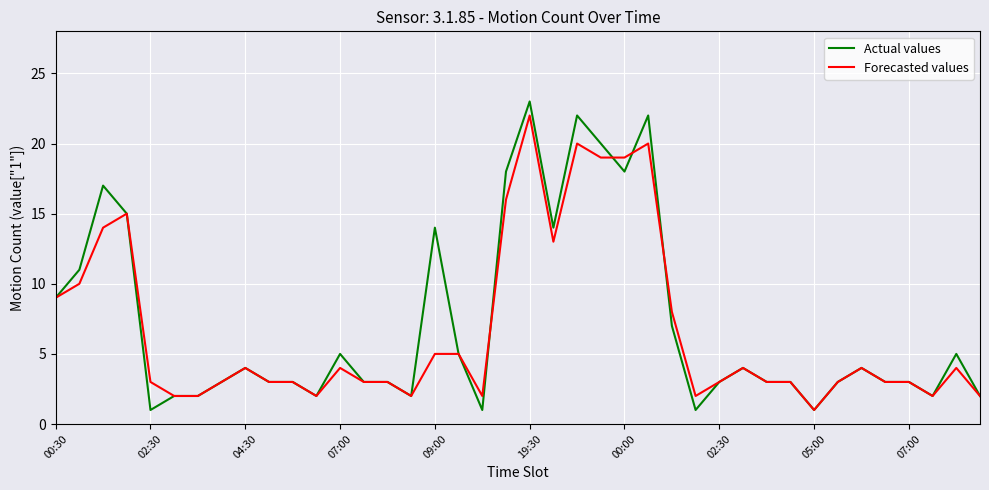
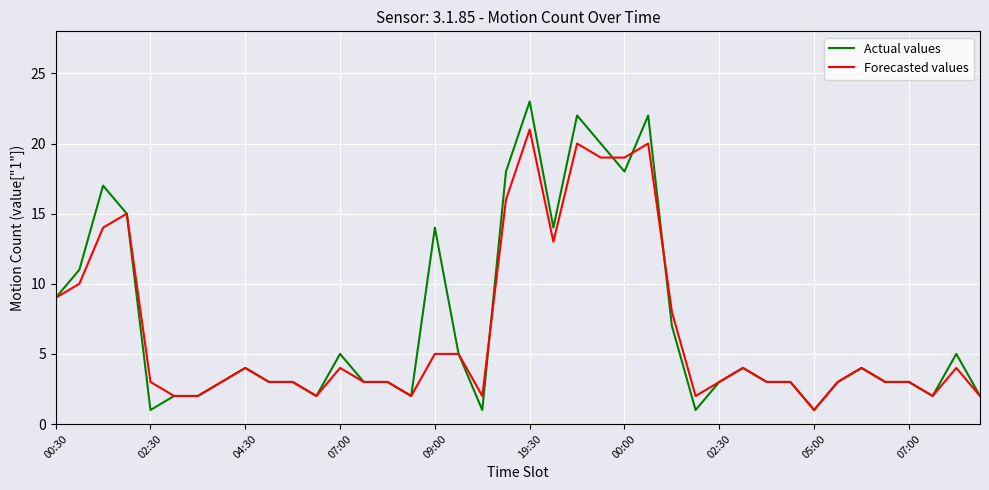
Forecasted values, 19:30: 22 -> 21
